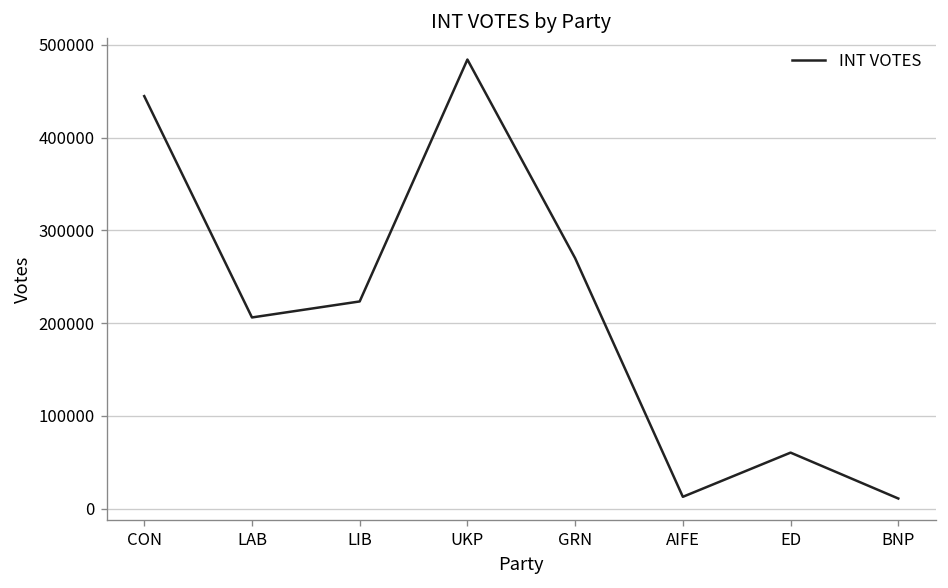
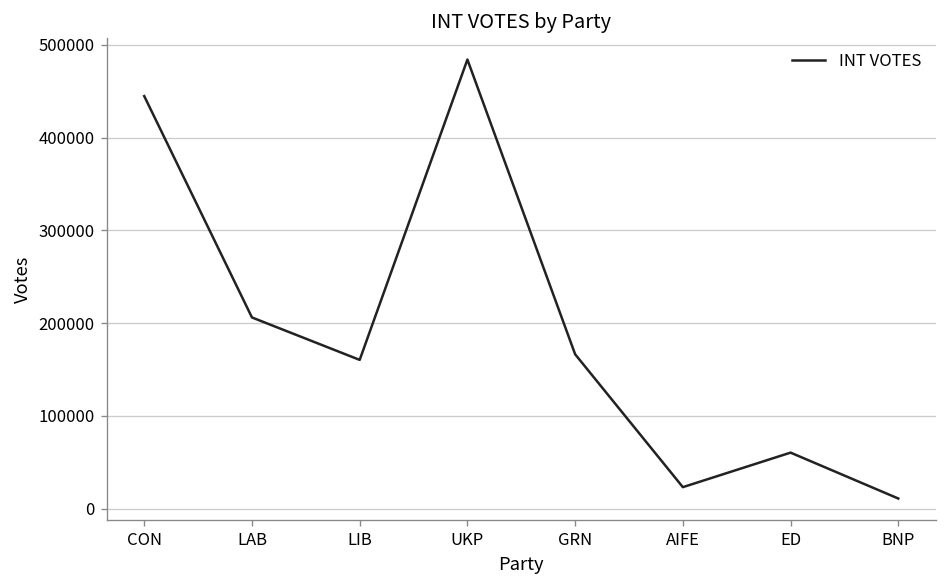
LIB: 220000 -> 160000
GRN: 270000 -> 170000
AIFE: 10000 -> 20000
